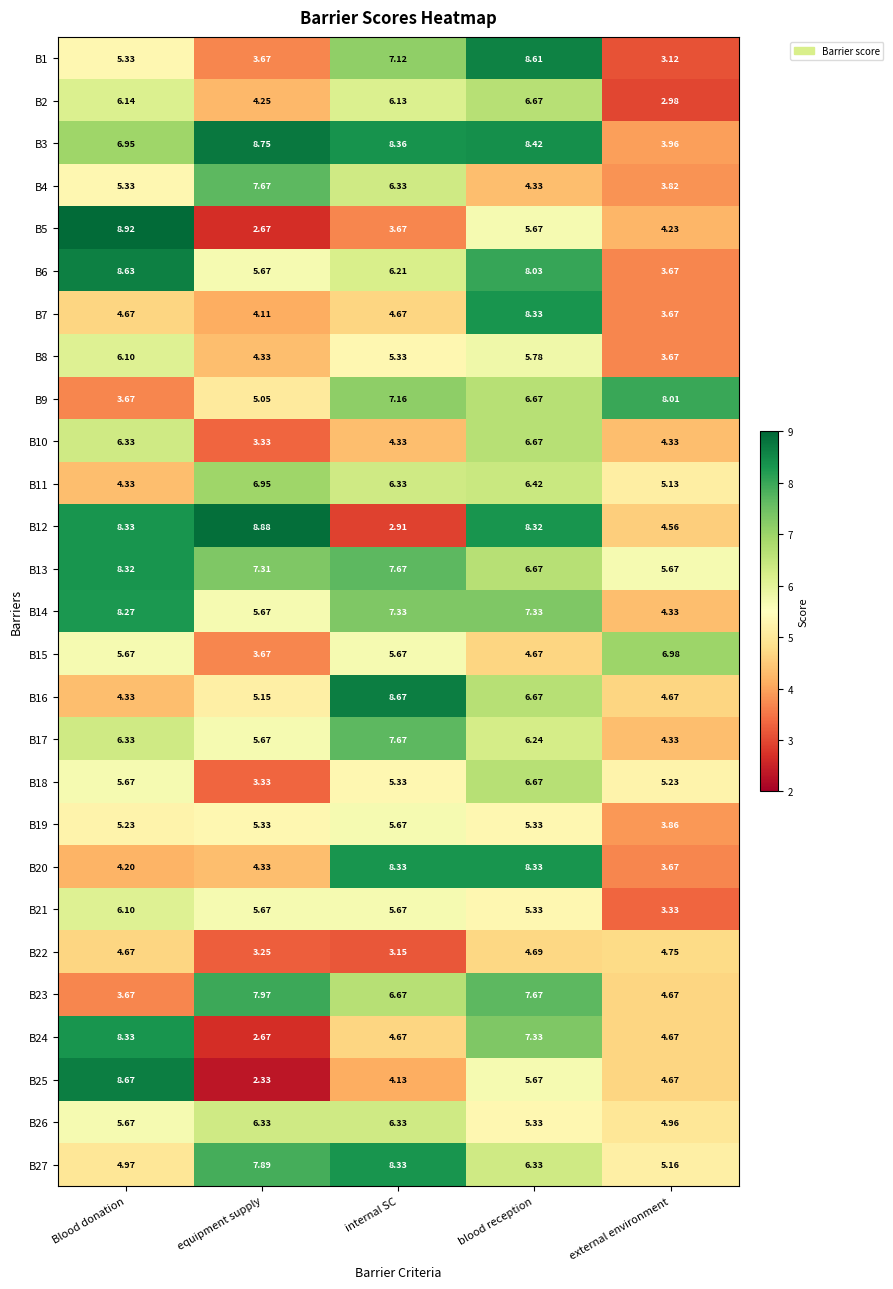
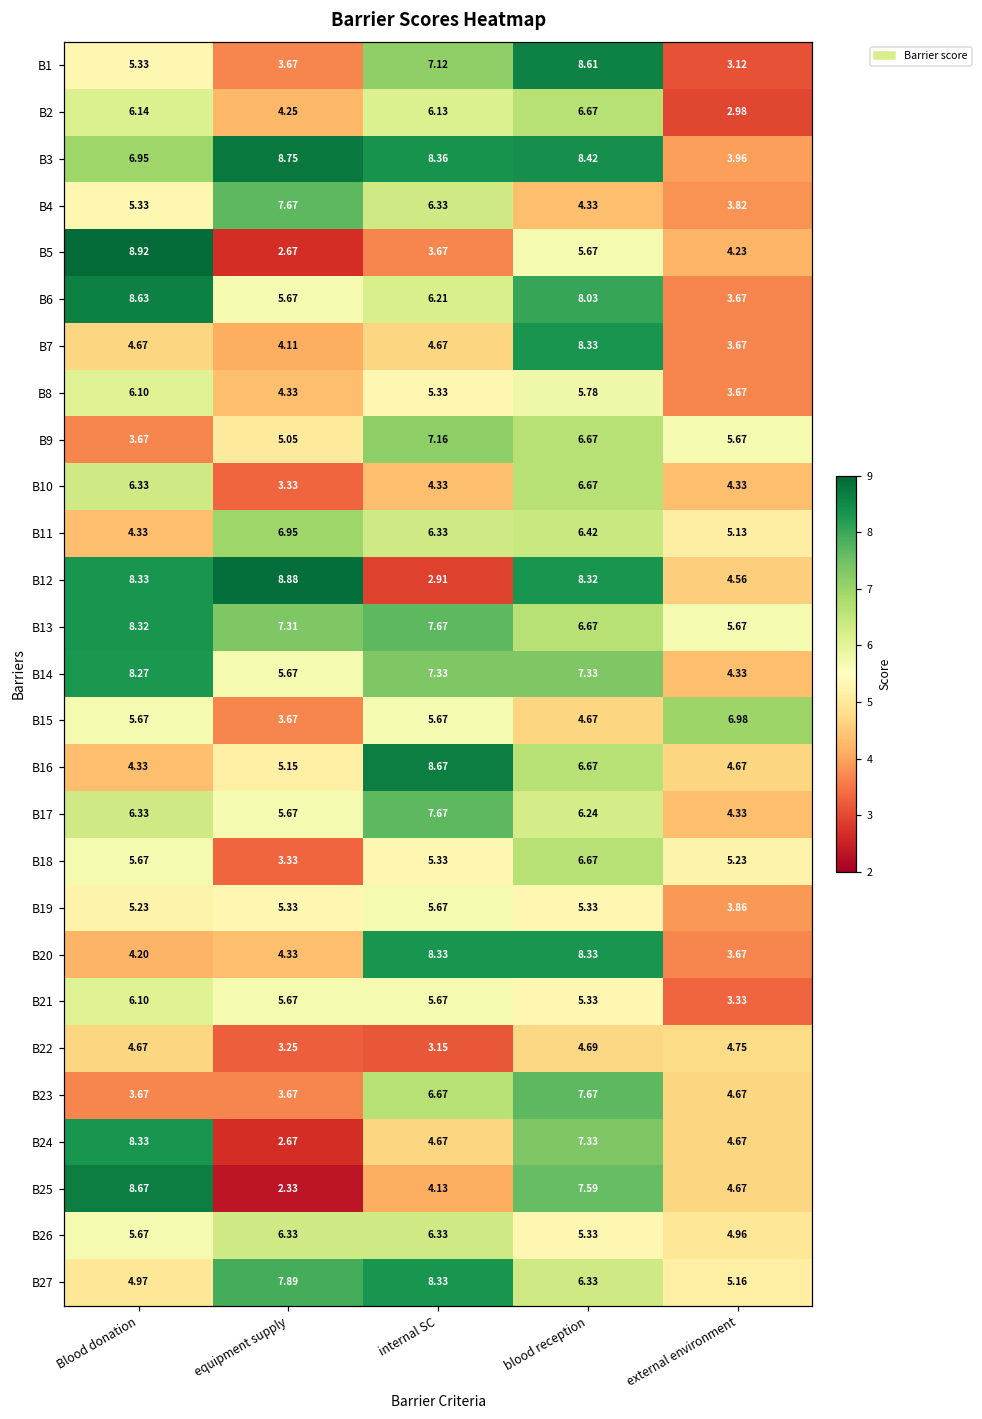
B9, external environment: 8.01 -> 5.67
B23, equipment supply: 7.97 -> 3.67
B25, blood reception: 5.67 -> 7.59
